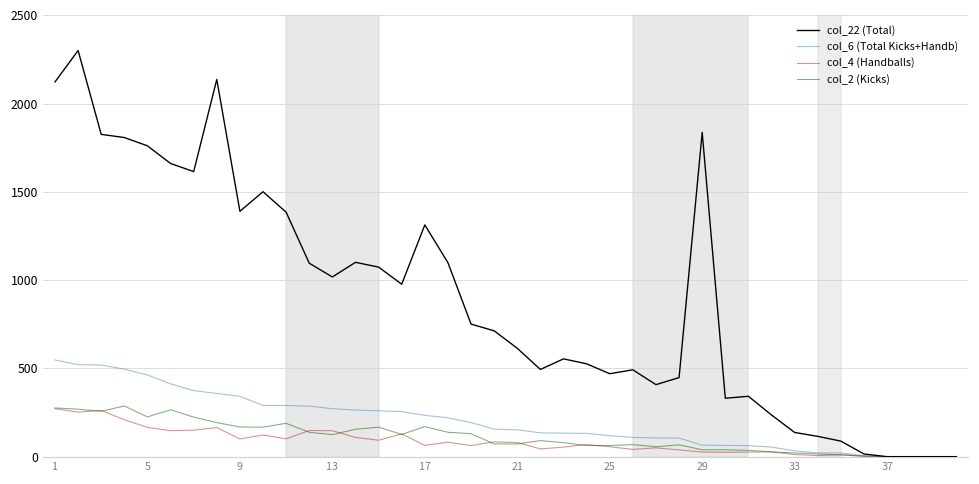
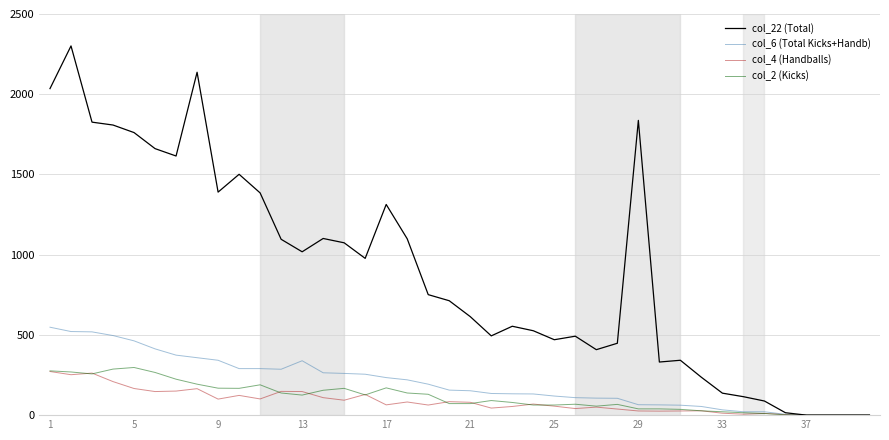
col_22 (Total), 1: 2120 -> 2040
col_2 (Kicks), 5: 230 -> 300
col_6 (Total Kicks+Handb), 13: 270 -> 340
